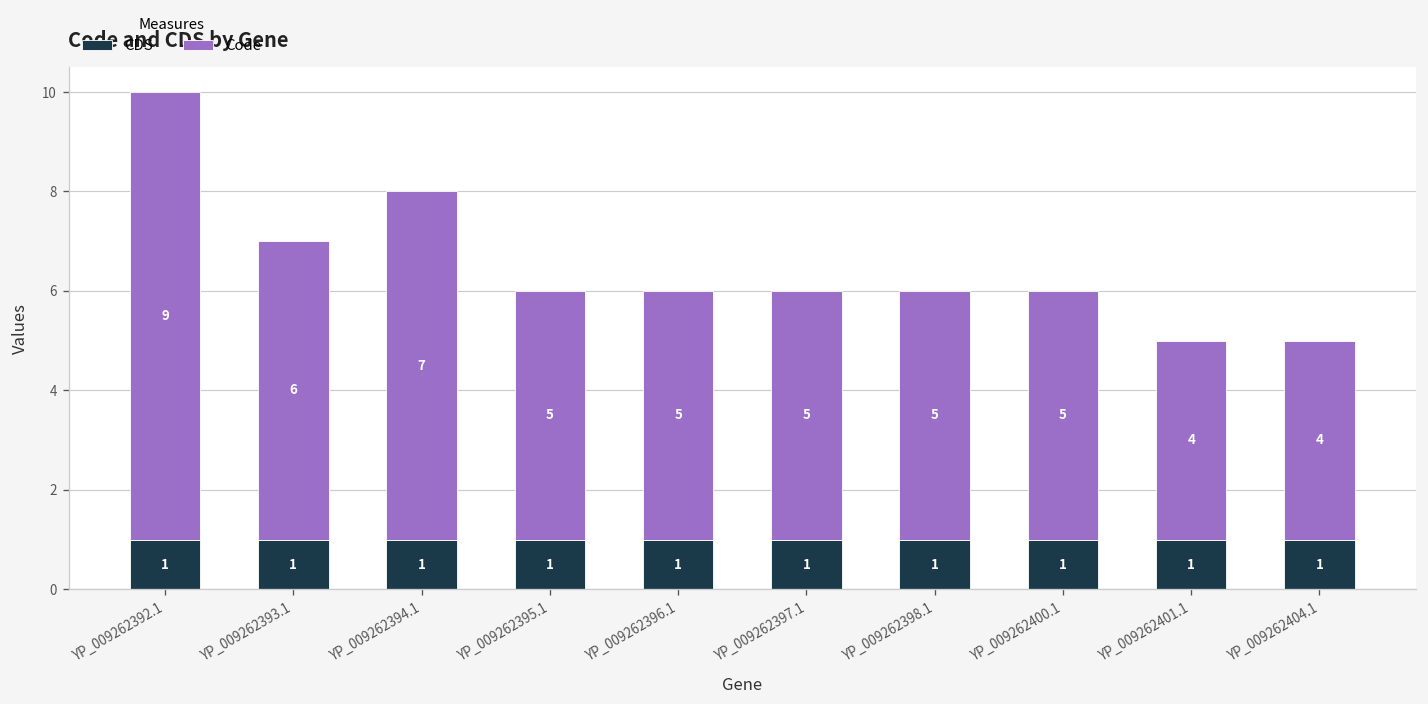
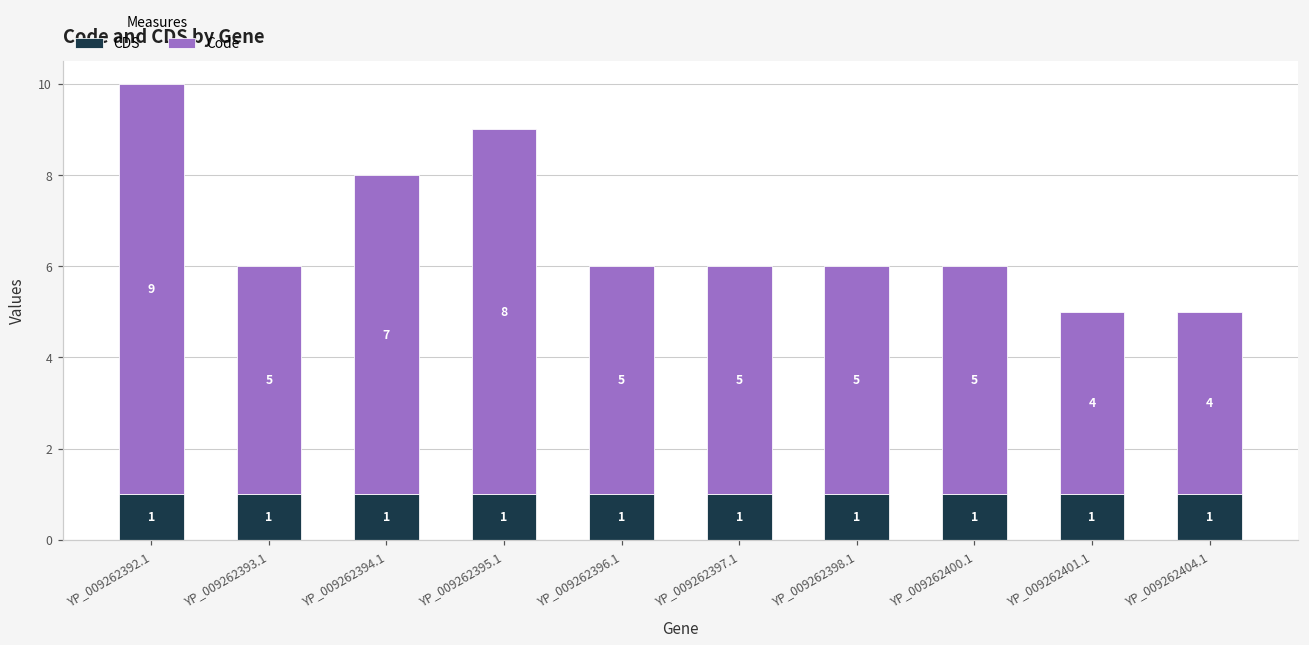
Code, YP_009262393.1: 6 -> 5
Code, YP_009262395.1: 5 -> 8
